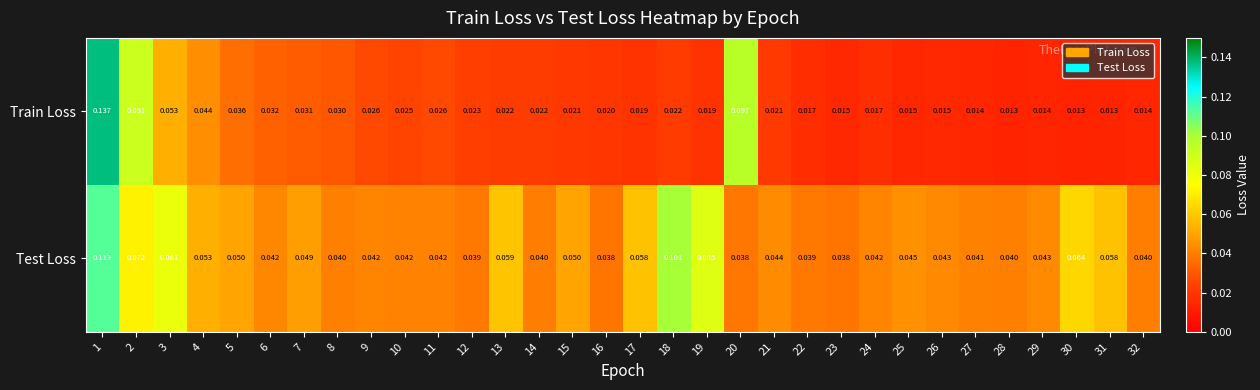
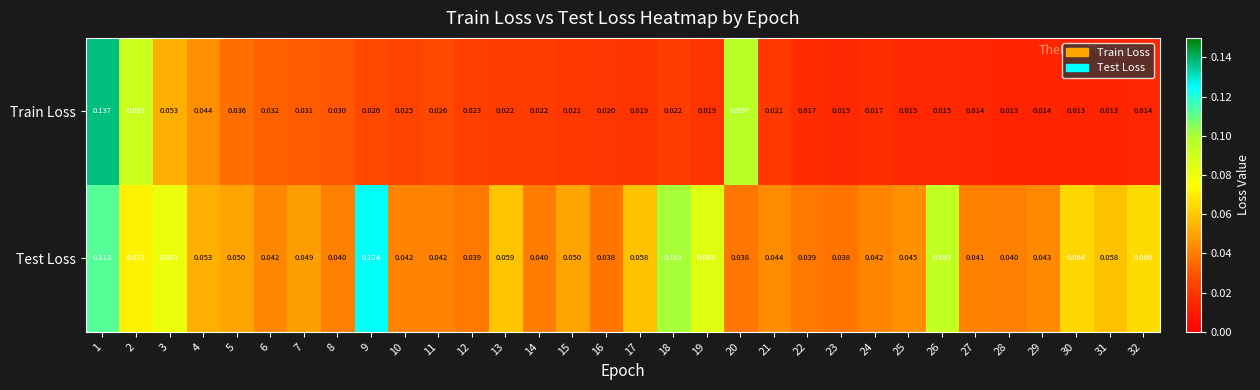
Test Loss, 9: 0.042 -> 0.124
Test Loss, 26: 0.043 -> 0.093
Test Loss, 32: 0.040 -> 0.066
